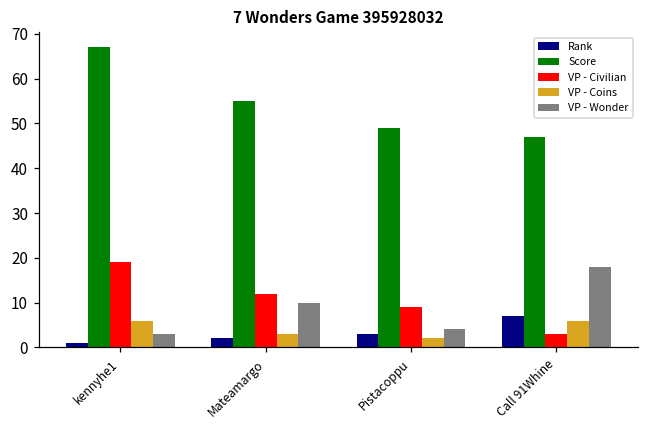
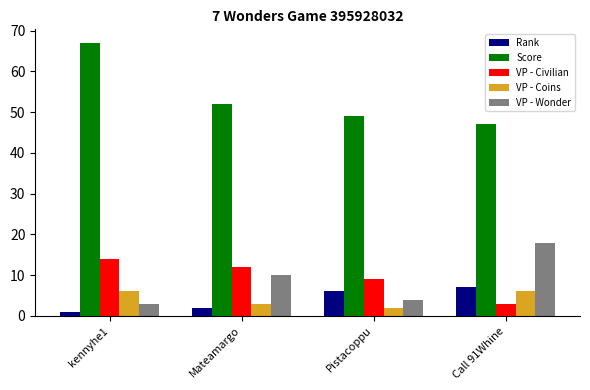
VP - Civilian, kennyhe1: 19 -> 14
Score, Mateamargo: 55 -> 52
Rank, Pistacoppu: 3 -> 6
